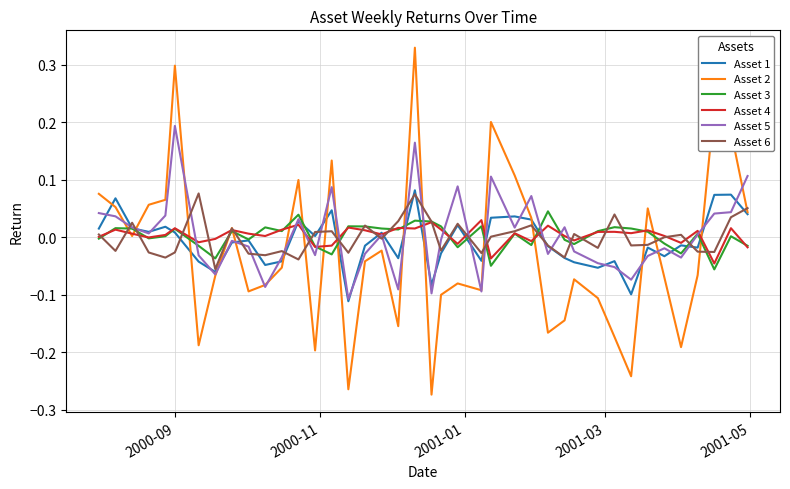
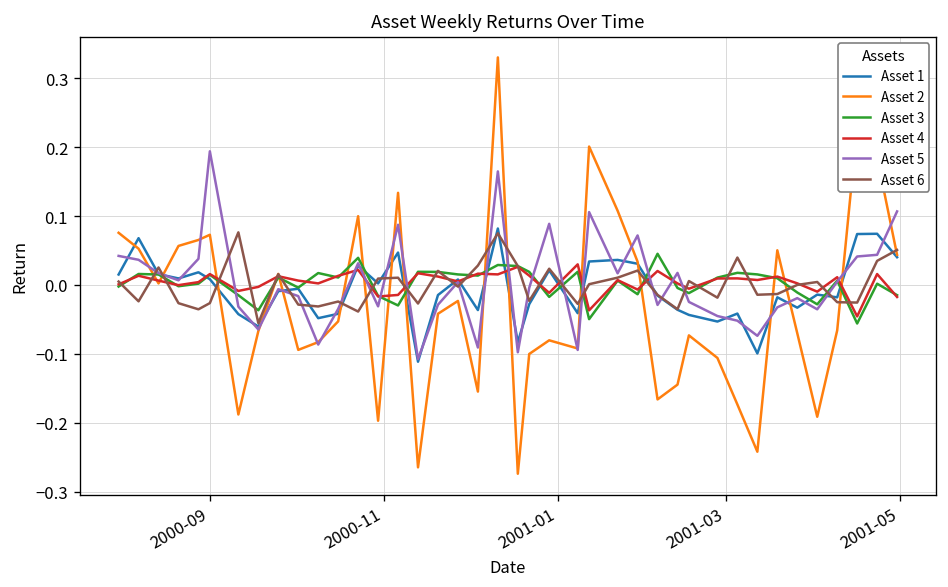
Asset 2, 2000-09: 0.30 -> 0.07
